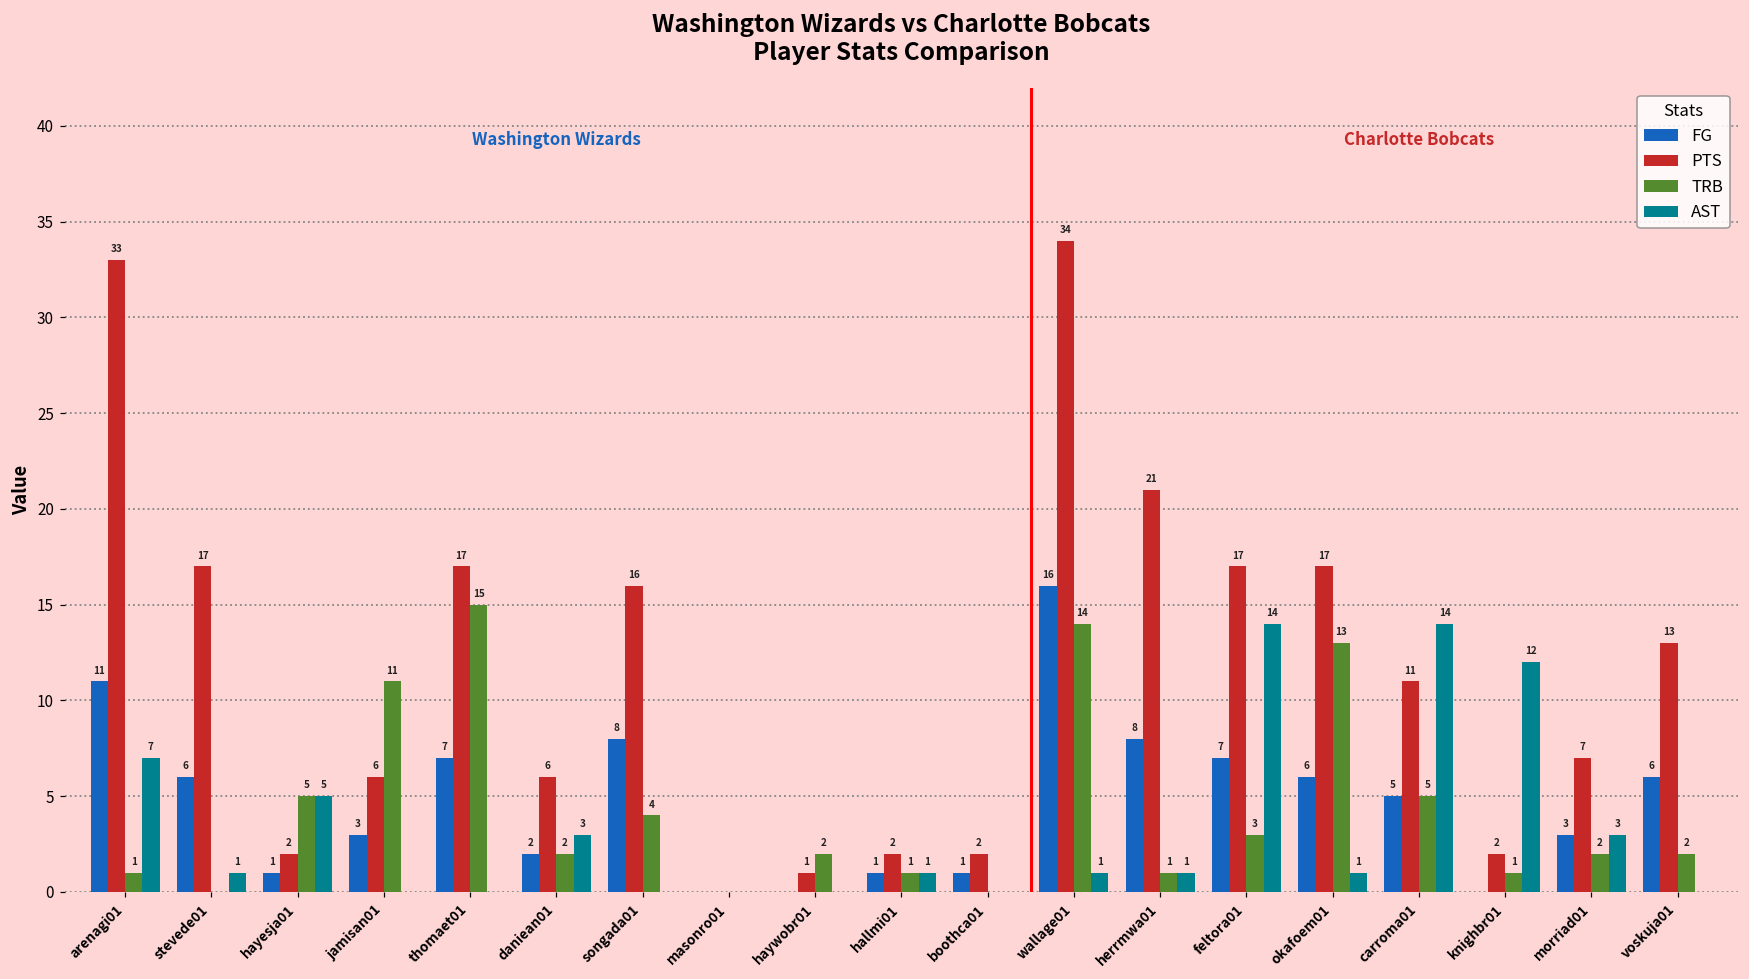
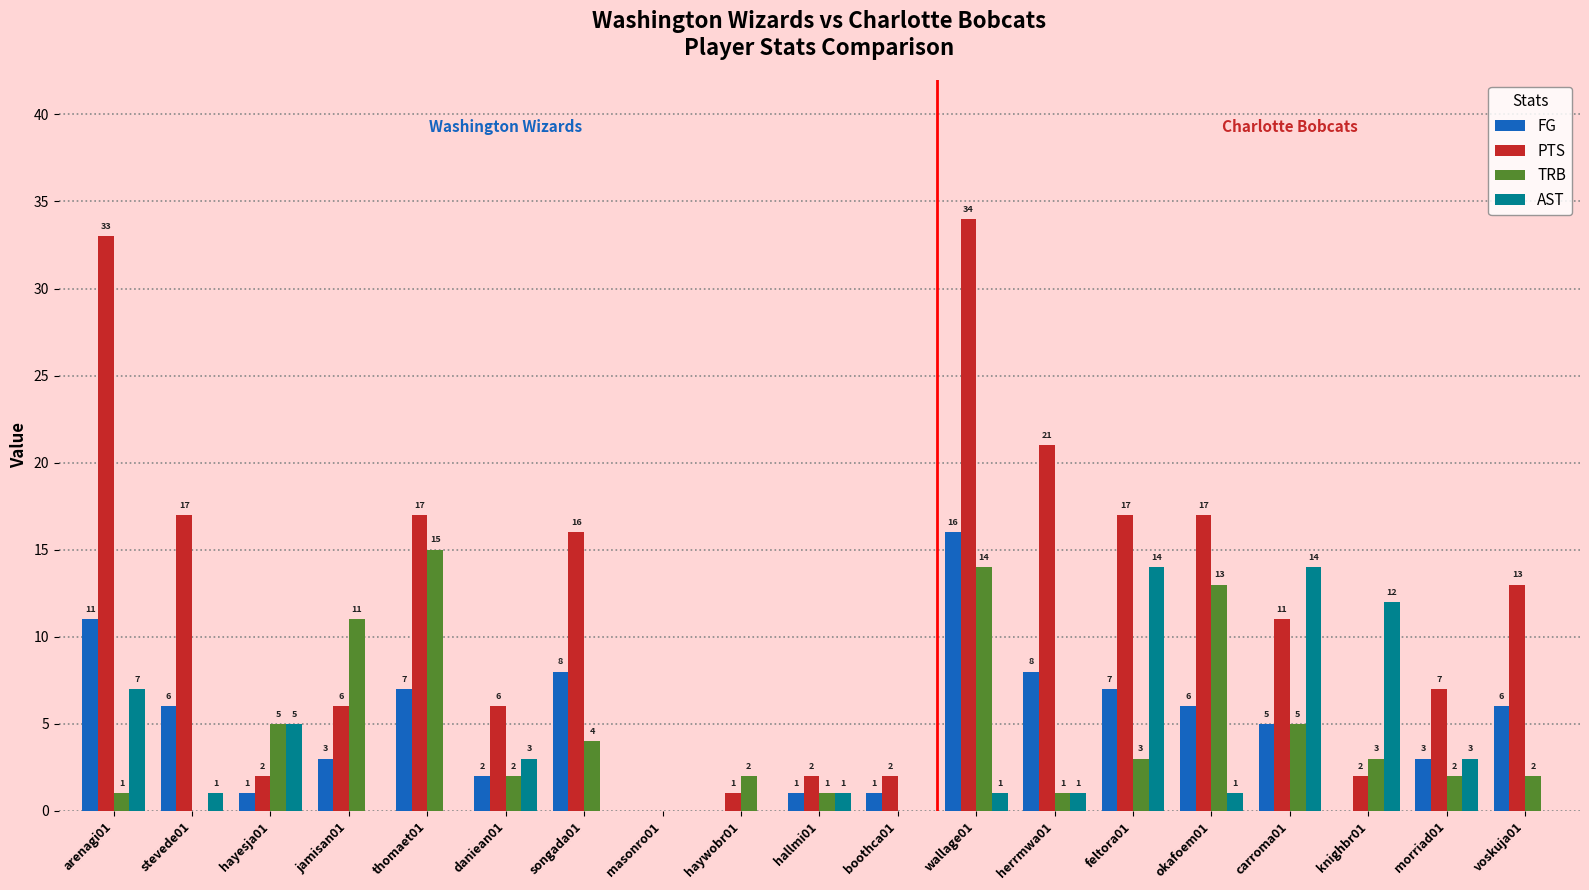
TRB, knighbr01: 1 -> 3
